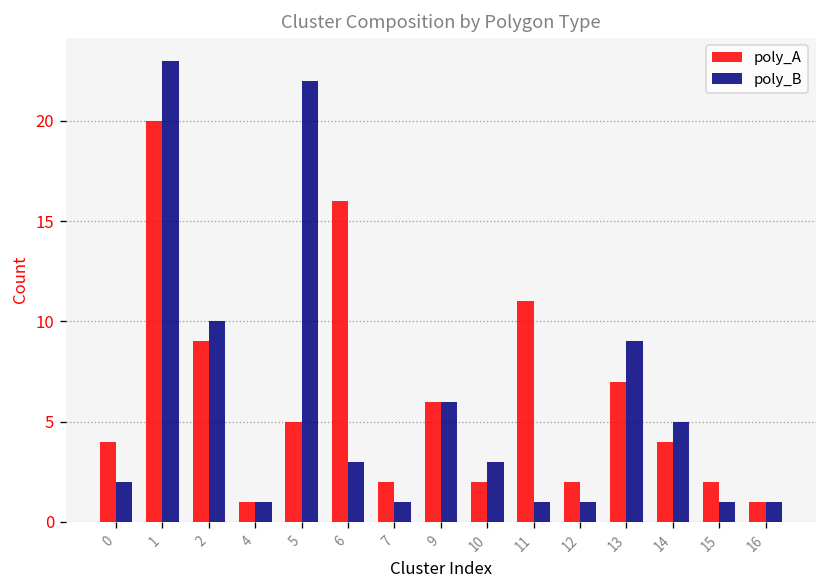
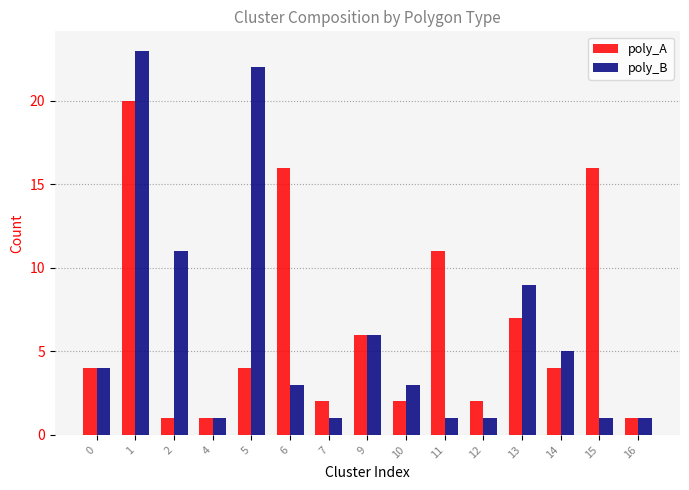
poly_B, 0: 2 -> 4
poly_A, 2: 9 -> 1
poly_B, 2: 10 -> 11
poly_A, 5: 5 -> 4
poly_A, 15: 2 -> 16
